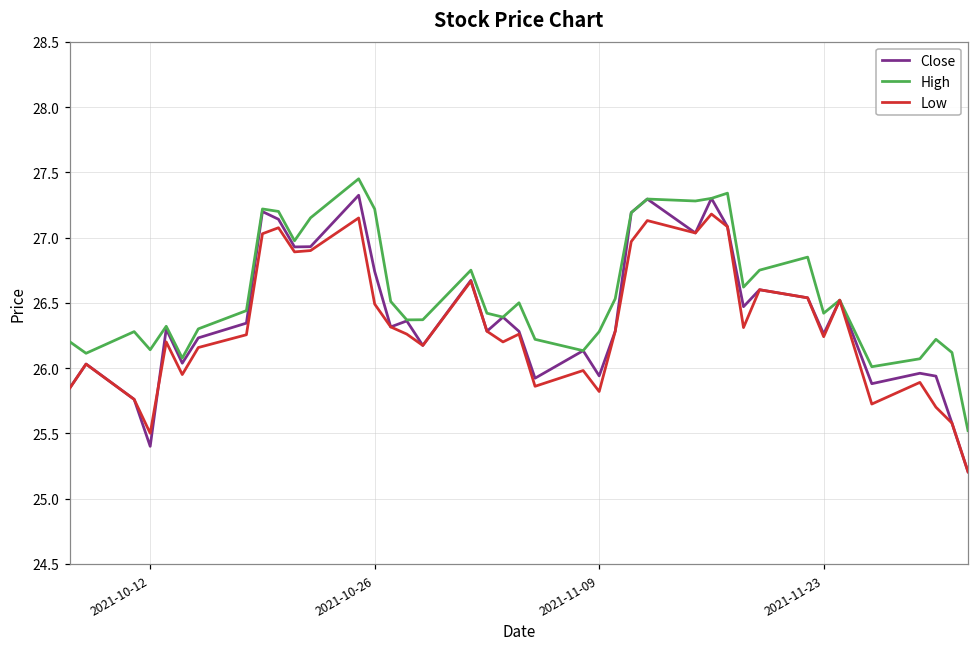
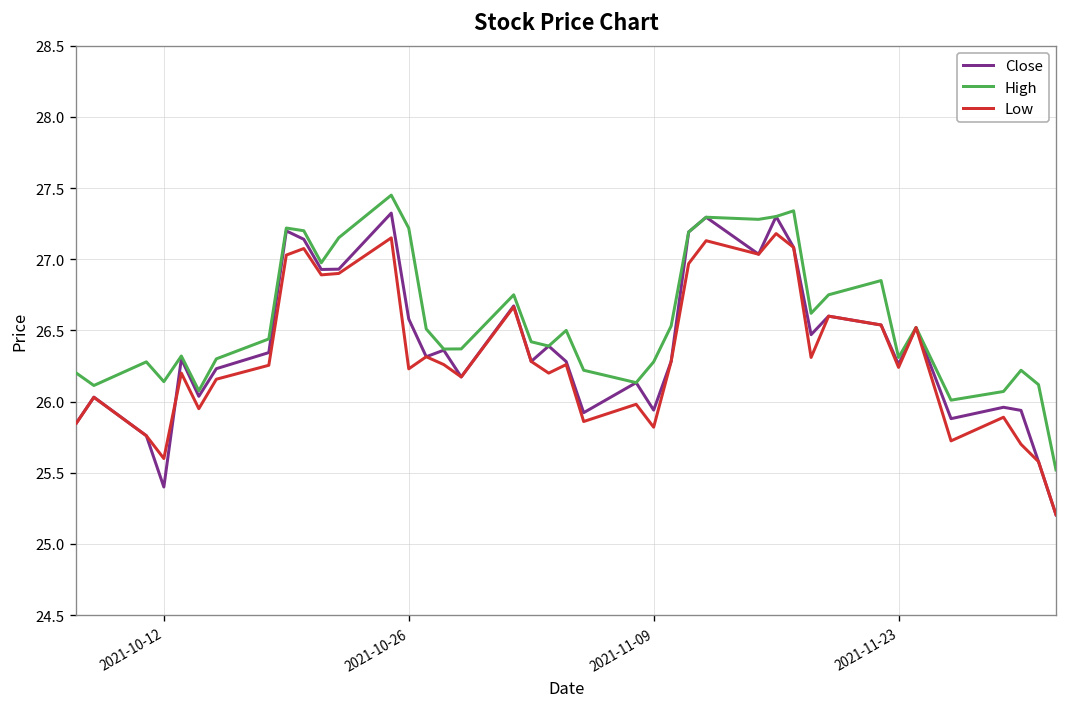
Low, 2021-10-12: 25.5 -> 25.6
Close, 2021-10-26: 26.74 -> 26.58
Low, 2021-10-26: 26.49 -> 26.23
High, 2021-11-23: 26.42 -> 26.31
